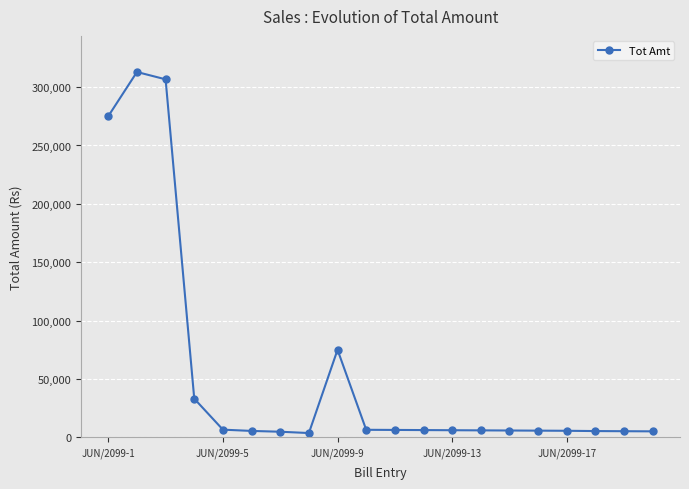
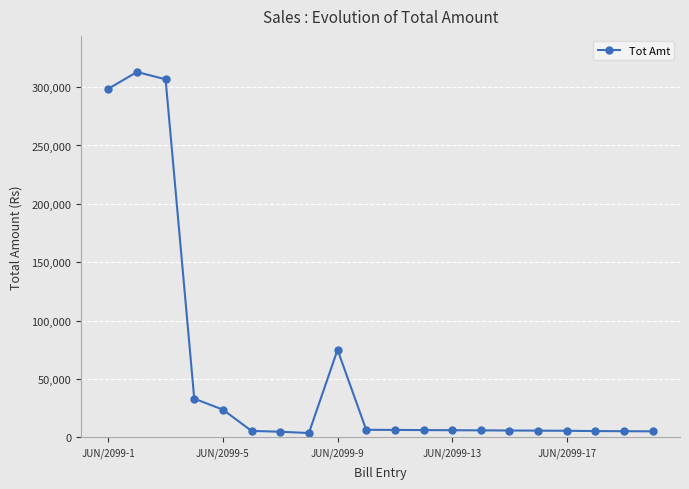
JUN/2099-1: 275,000 -> 299,000
JUN/2099-5: 7,000 -> 24,000
